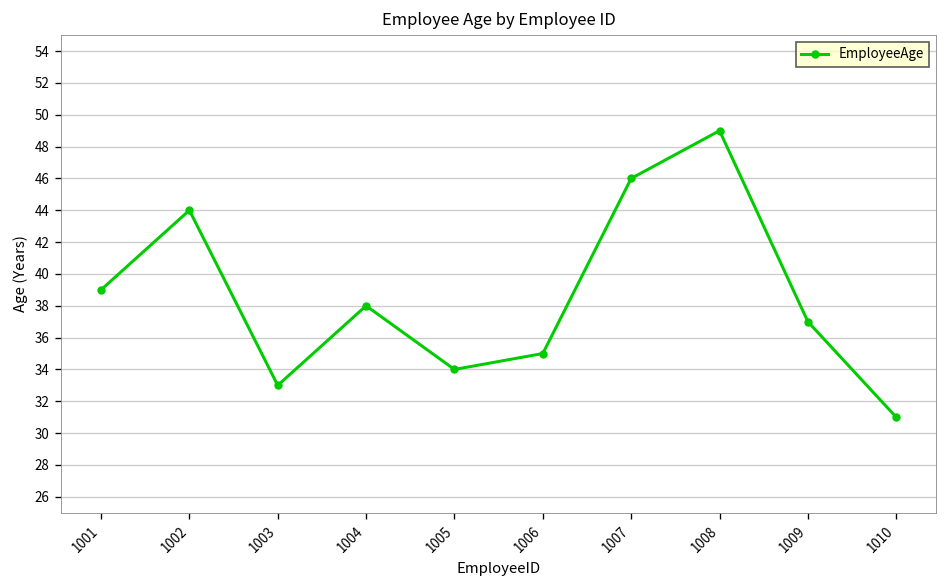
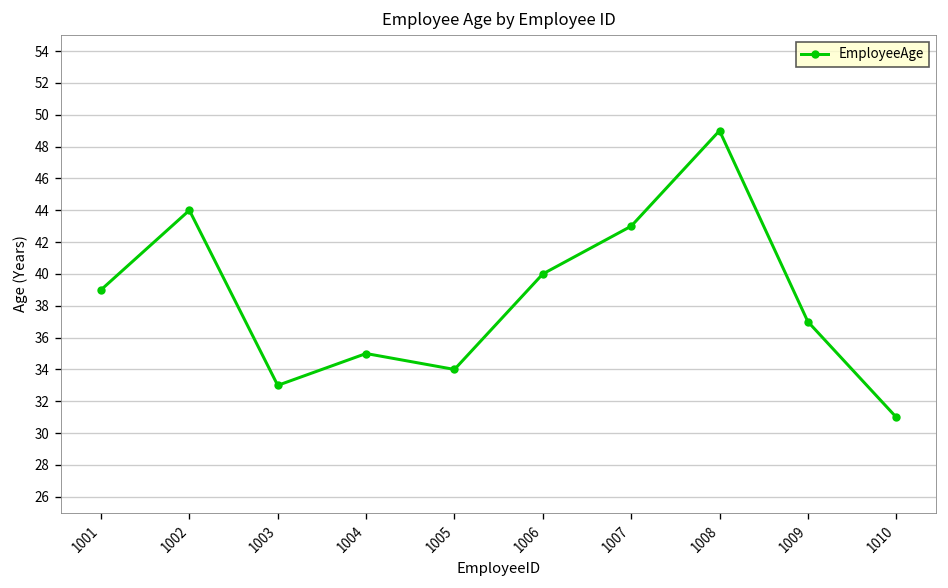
1004: 38 -> 35
1006: 35 -> 40
1007: 46 -> 43
